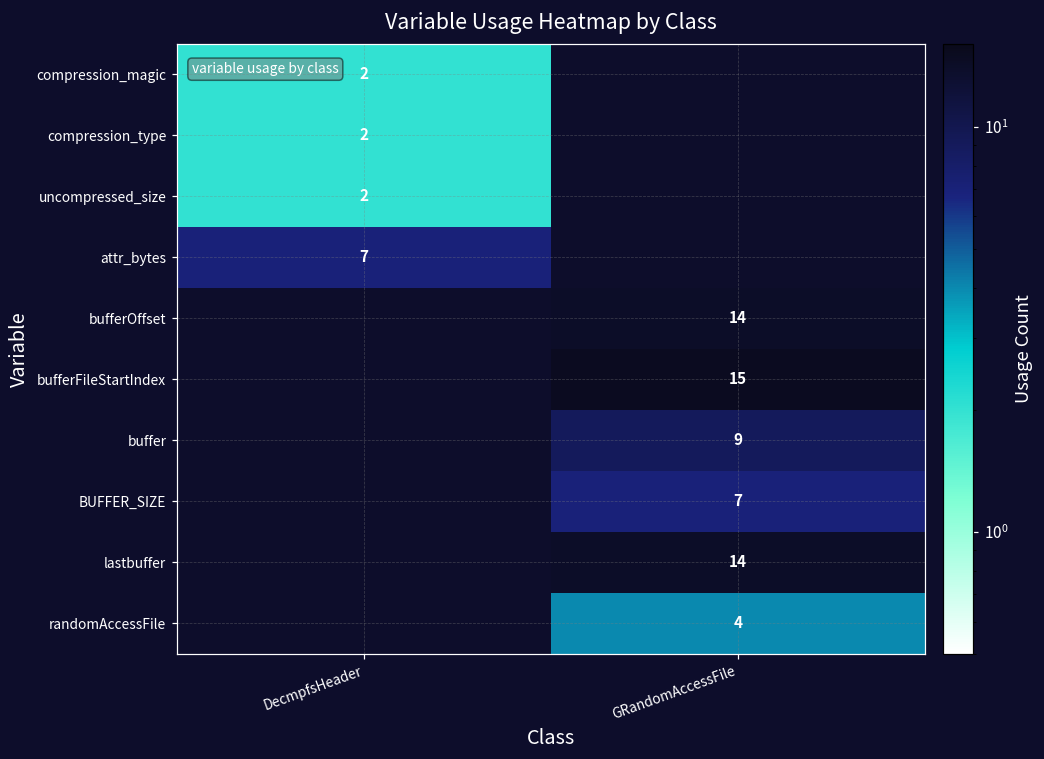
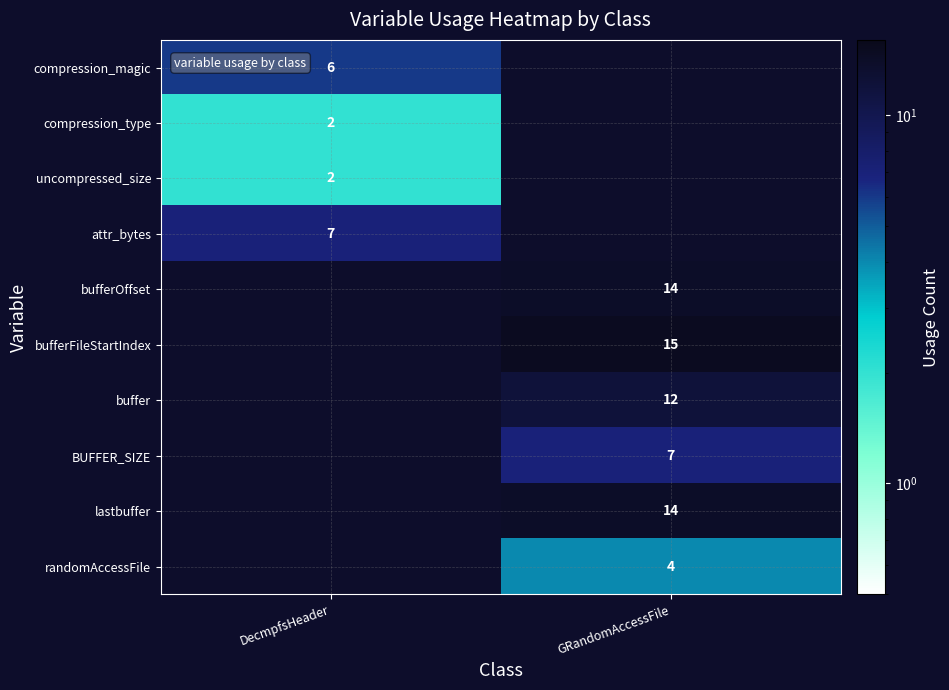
compression_magic, DecmpfsHeader: 2 -> 6
buffer, GRandomAccessFile: 9 -> 12
